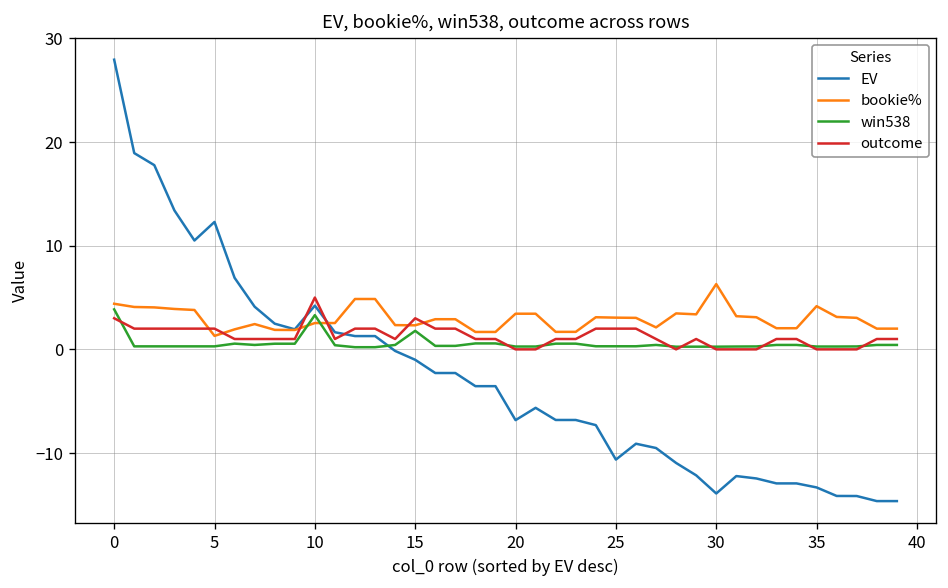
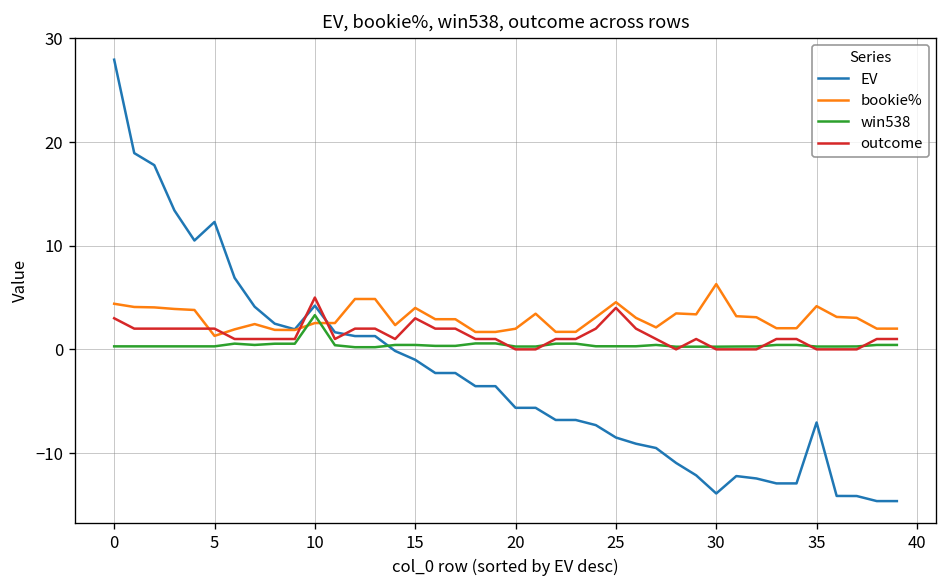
win538, 0: 4 -> 0
bookie%, 15: 2 -> 4
win538, 15: 2 -> 0
EV, 20: -7 -> -6
bookie%, 20: 3 -> 2
EV, 25: -11 -> -9
bookie%, 25: 3 -> 5
outcome, 25: 2 -> 4
EV, 35: -13 -> -7
